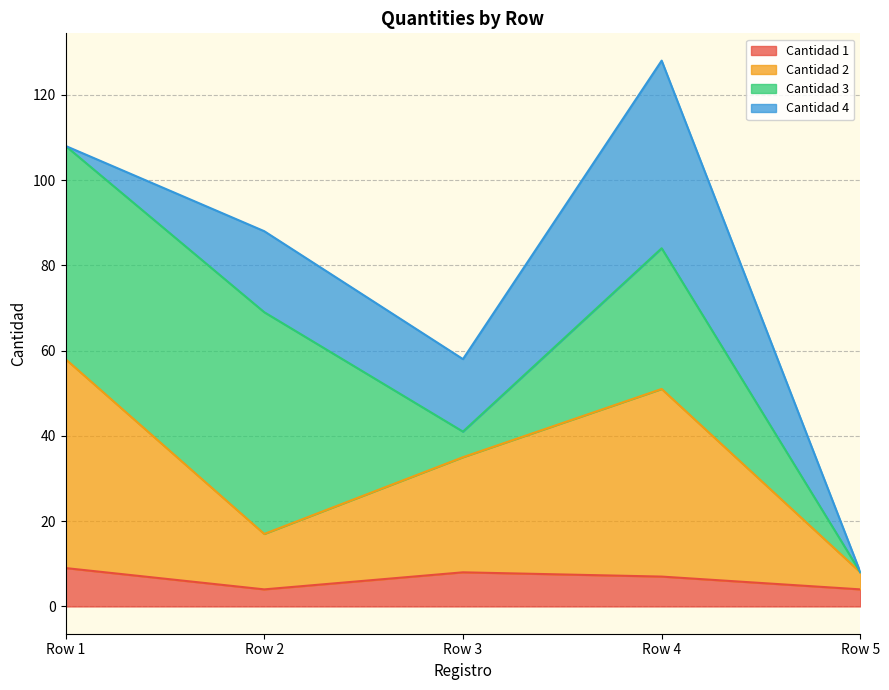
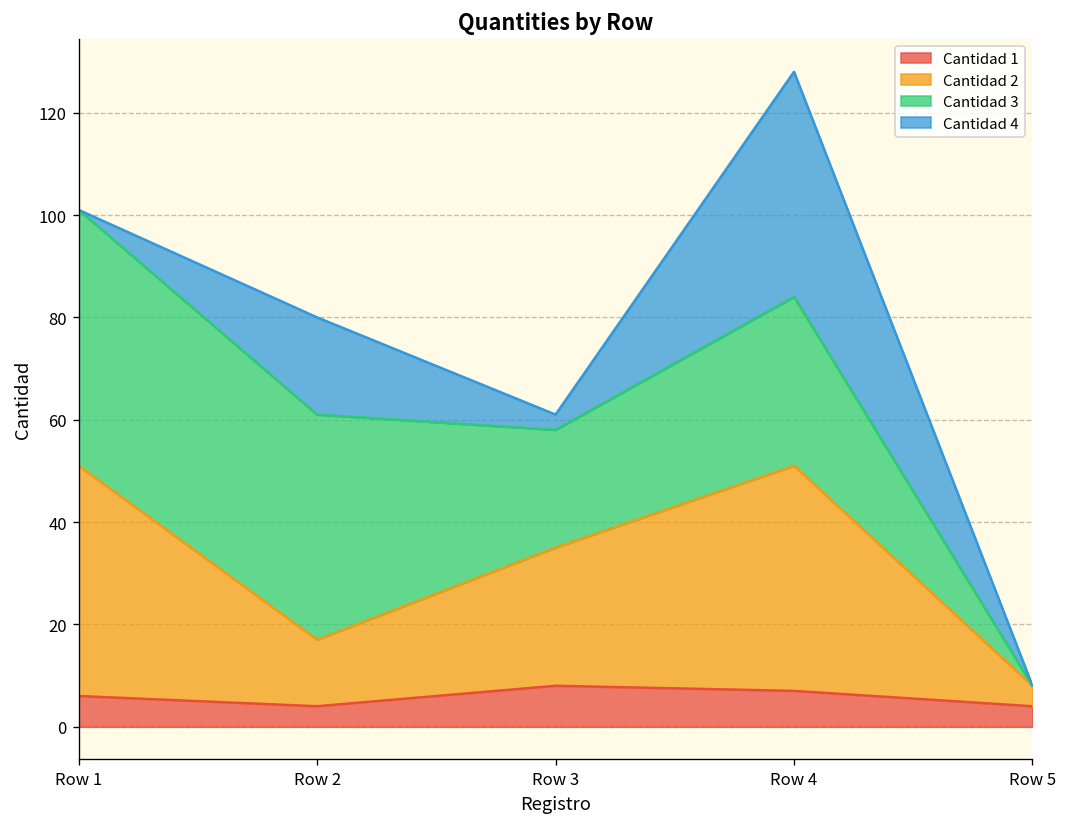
Cantidad 1, Row 1: 9 -> 6
Cantidad 2, Row 1: 49 -> 45
Cantidad 3, Row 2: 52 -> 44
Cantidad 3, Row 3: 6 -> 23
Cantidad 4, Row 3: 17 -> 3
